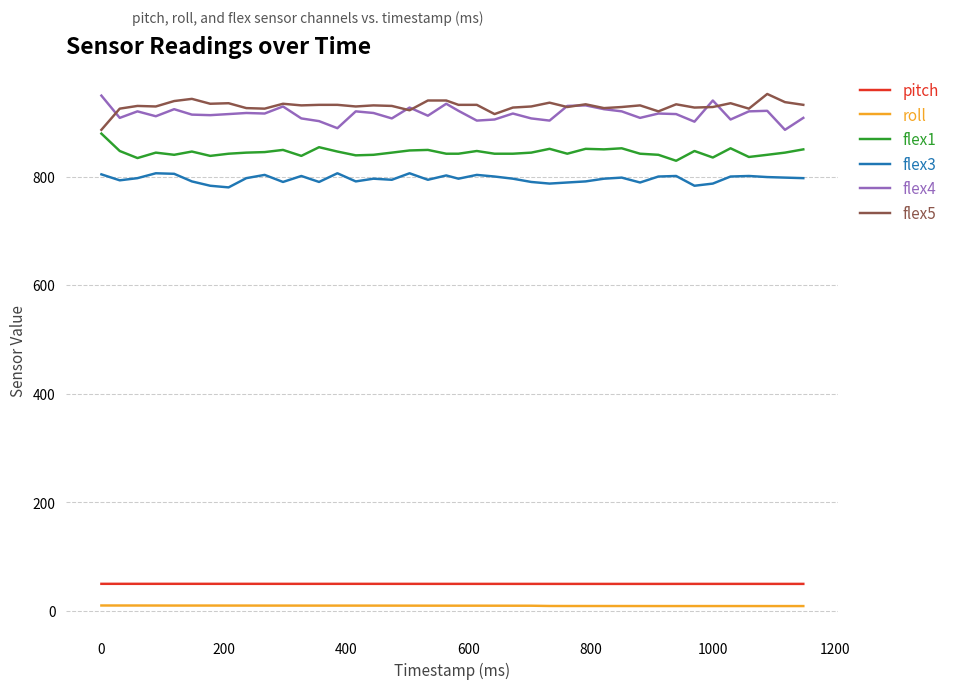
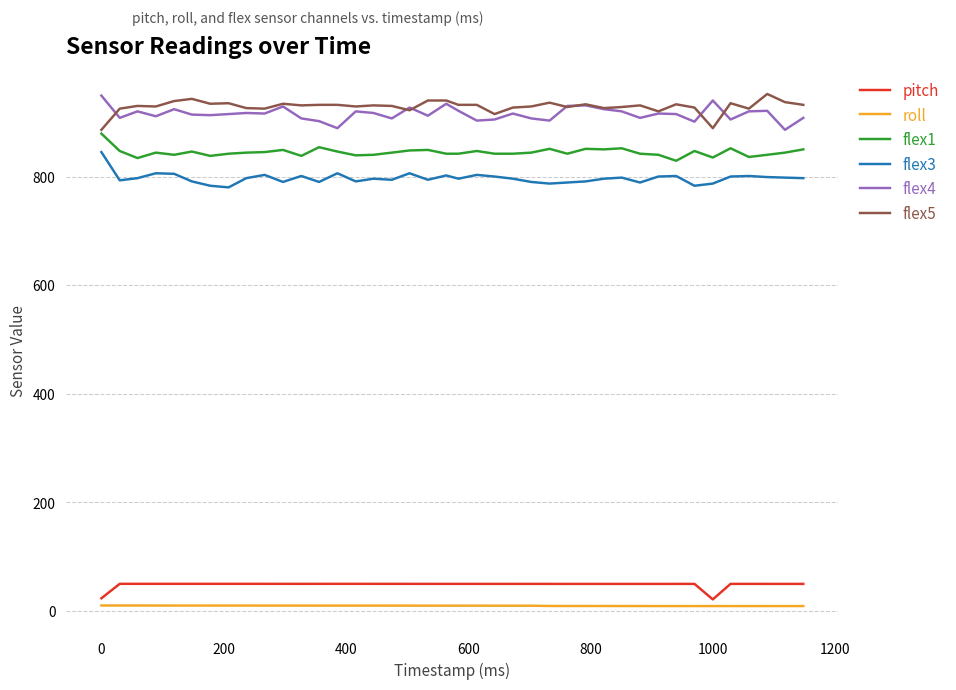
pitch, 0: 50 -> 20
flex3, 0: 800 -> 850
pitch, 1000: 50 -> 20
flex5, 1000: 930 -> 890
